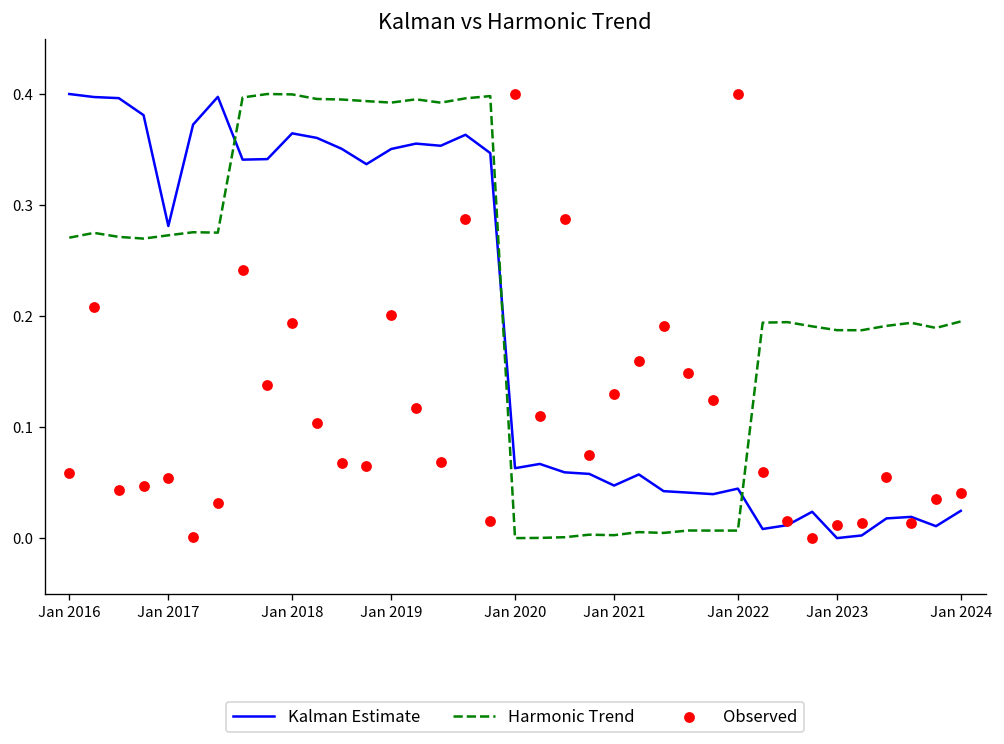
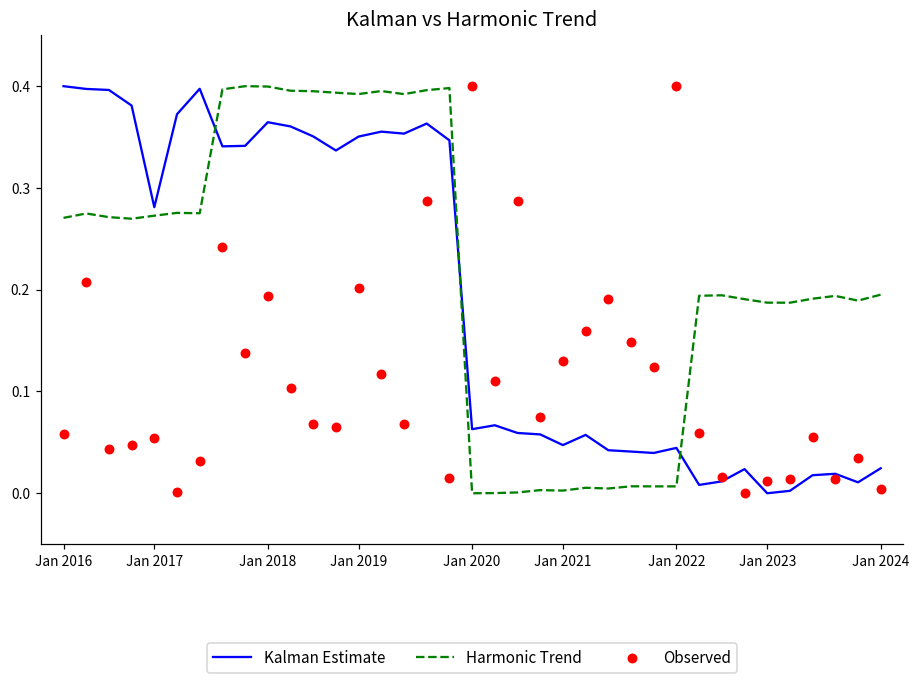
Observed, Jan 2024: 0.04 -> 0.00
